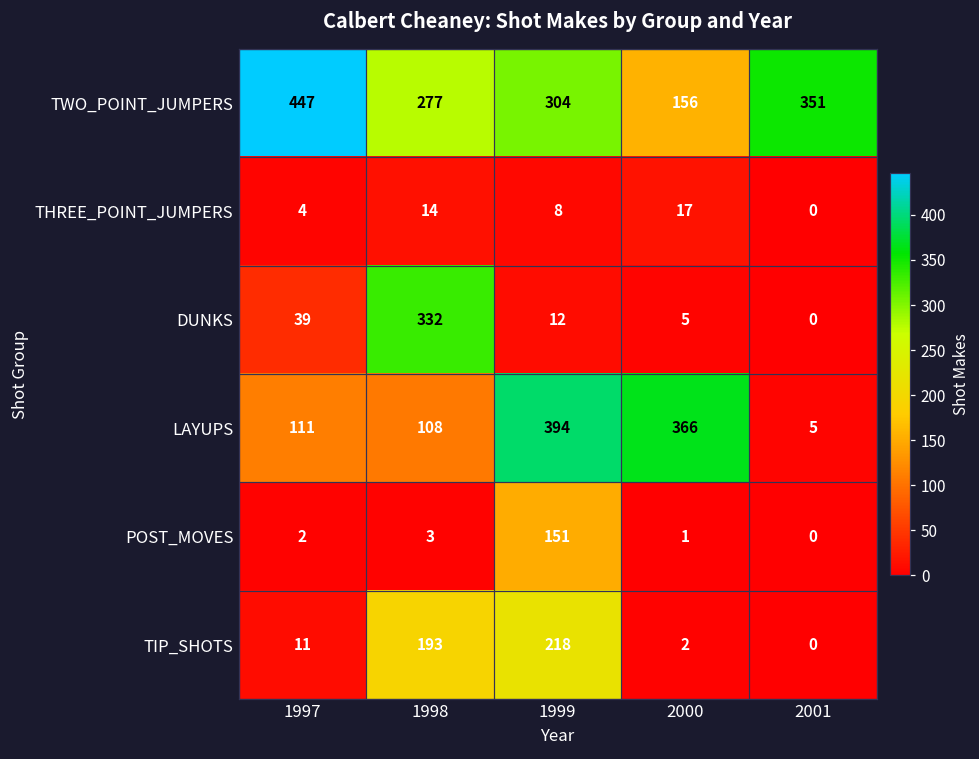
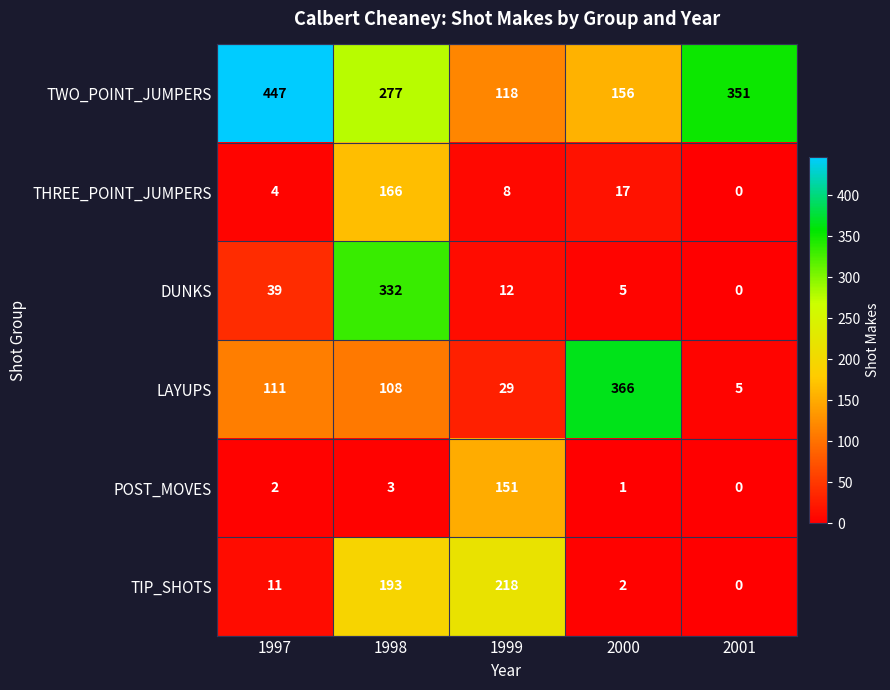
TWO_POINT_JUMPERS, 1999: 304 -> 118
THREE_POINT_JUMPERS, 1998: 14 -> 166
LAYUPS, 1999: 394 -> 29
